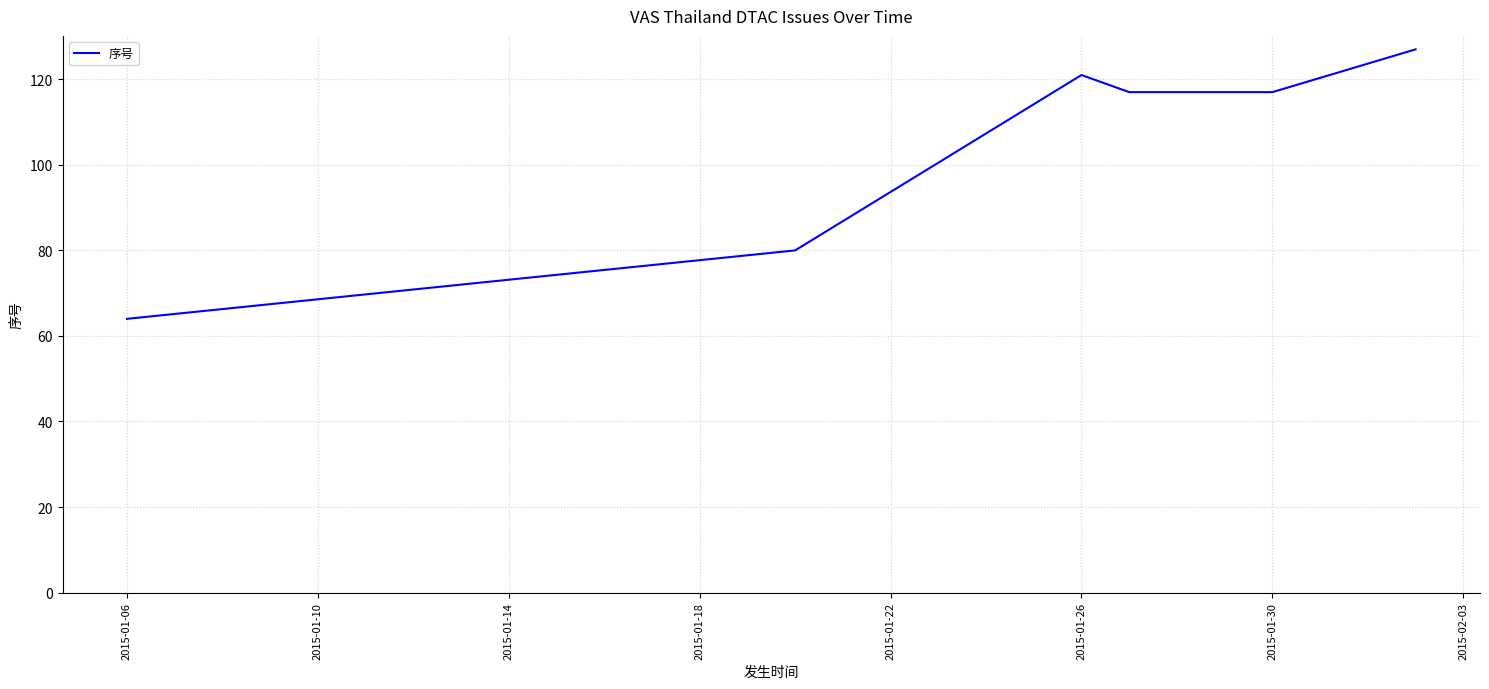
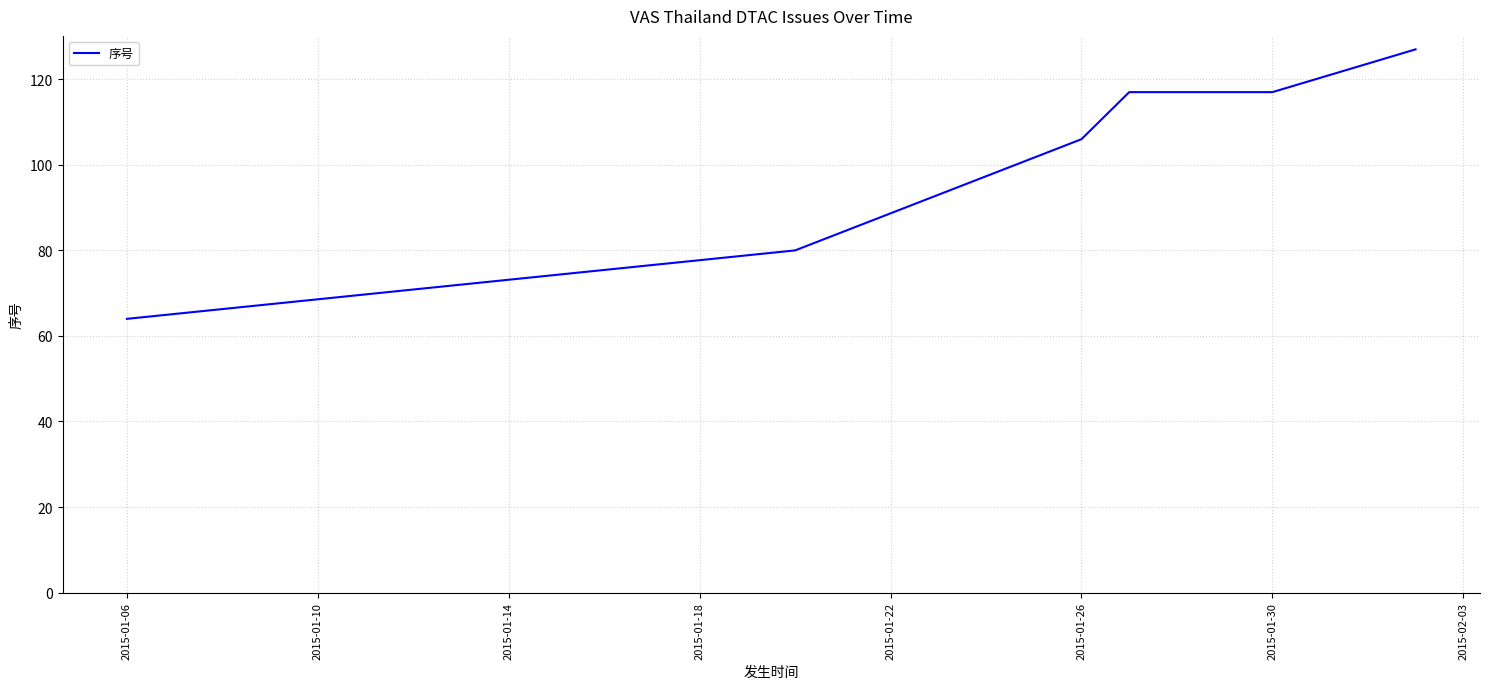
2015-01-26: 121 -> 106
